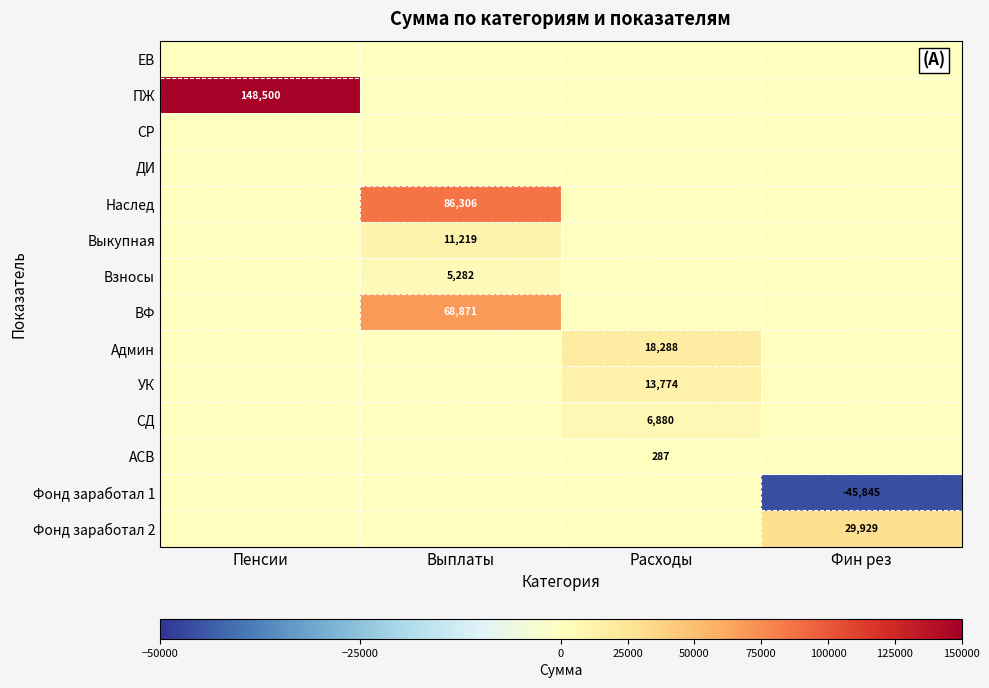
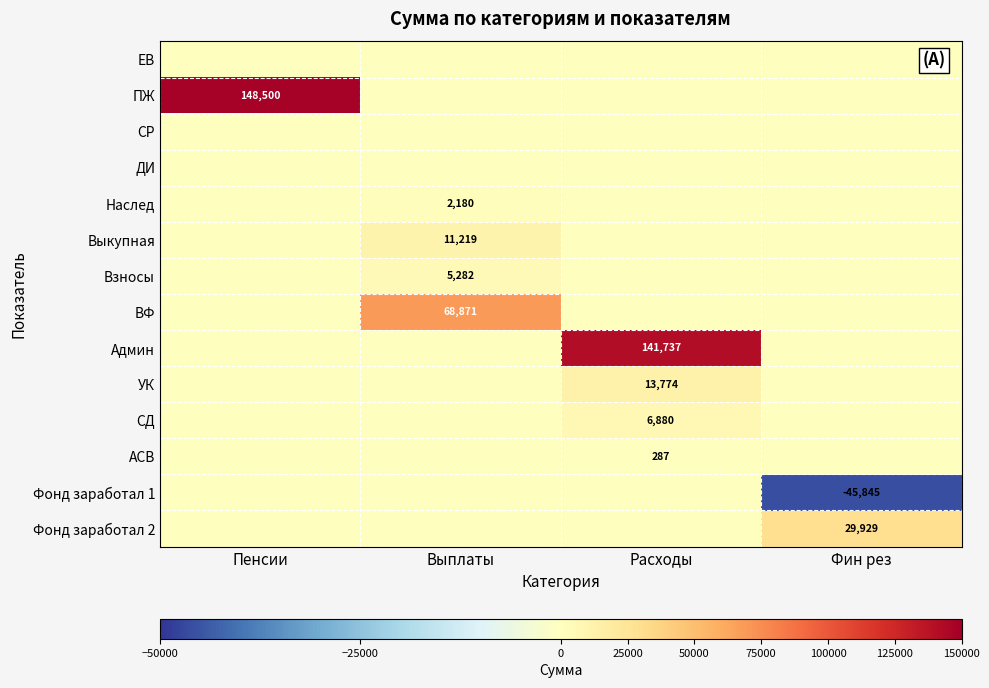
Наслед, Выплаты: 86,306 -> 2,180
Админ, Расходы: 18,288 -> 141,737
